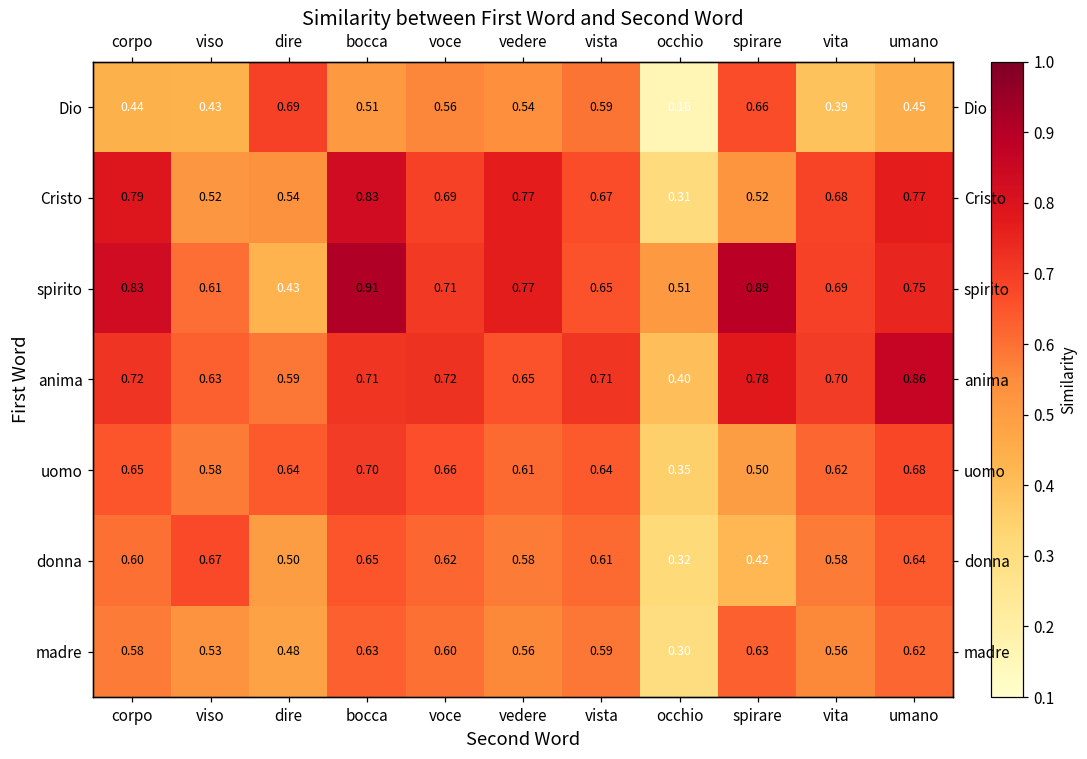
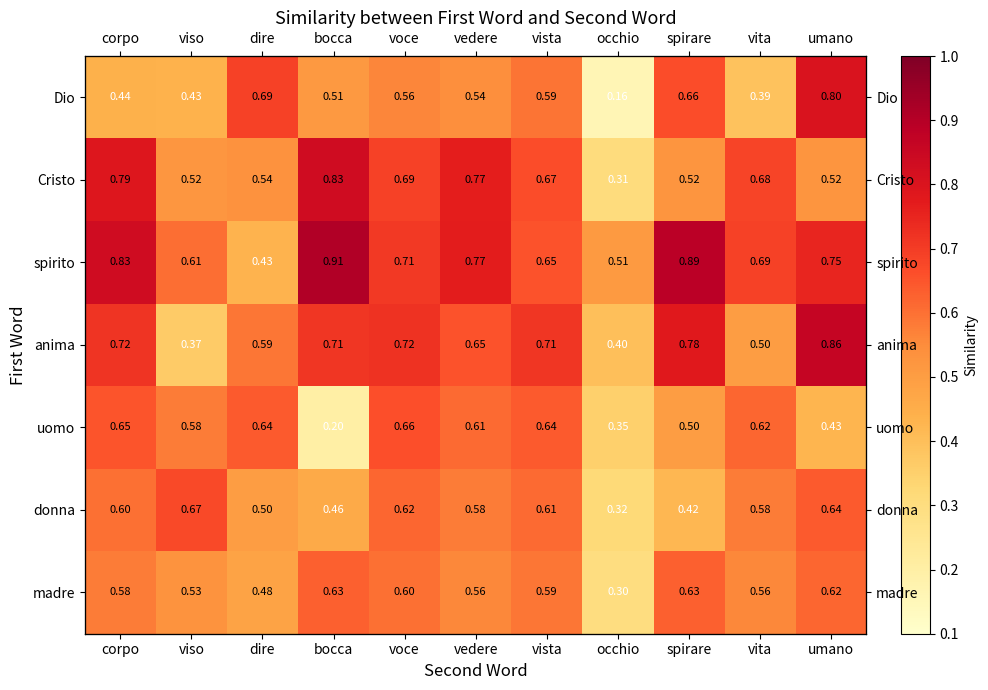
Dio, umano: 0.45 -> 0.80
Cristo, umano: 0.77 -> 0.52
anima, viso: 0.63 -> 0.37
anima, vita: 0.70 -> 0.50
uomo, bocca: 0.70 -> 0.20
uomo, umano: 0.68 -> 0.43
donna, bocca: 0.65 -> 0.46
